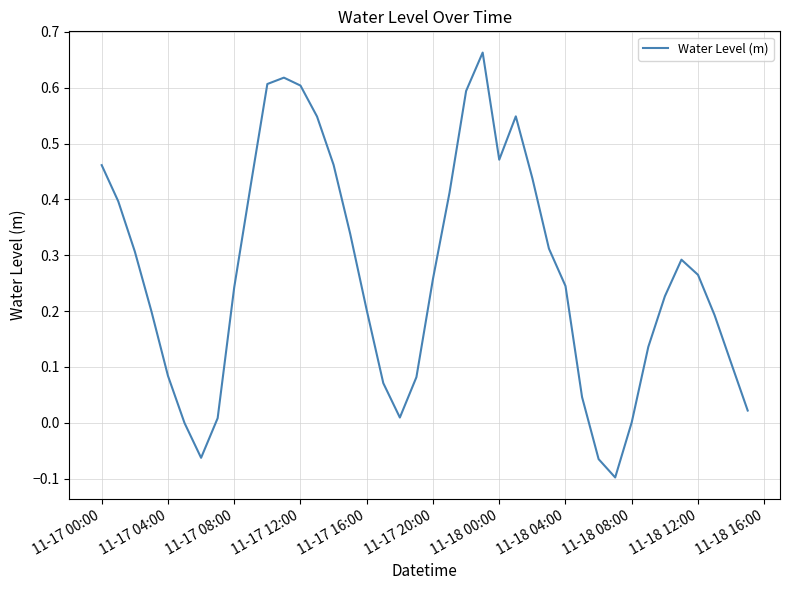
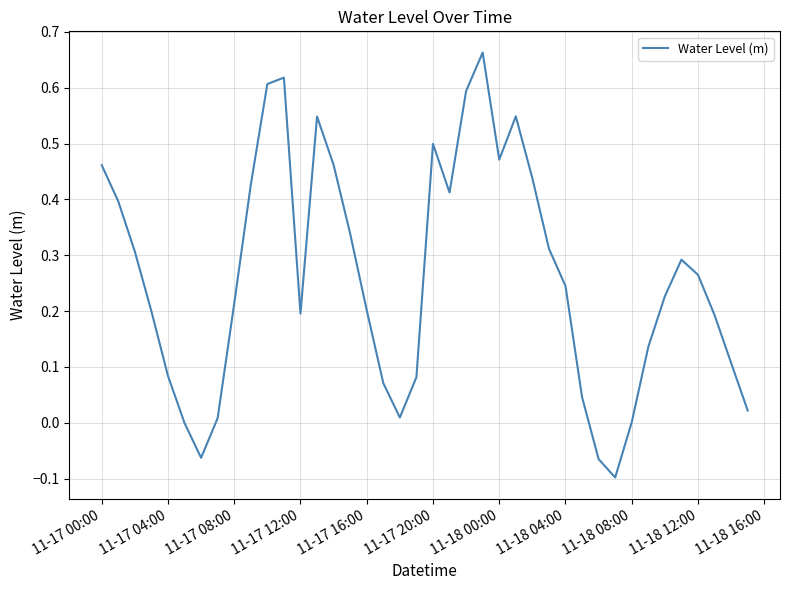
11-17 08:00: 0.24 -> 0.21
11-17 12:00: 0.60 -> 0.20
11-17 20:00: 0.26 -> 0.50
